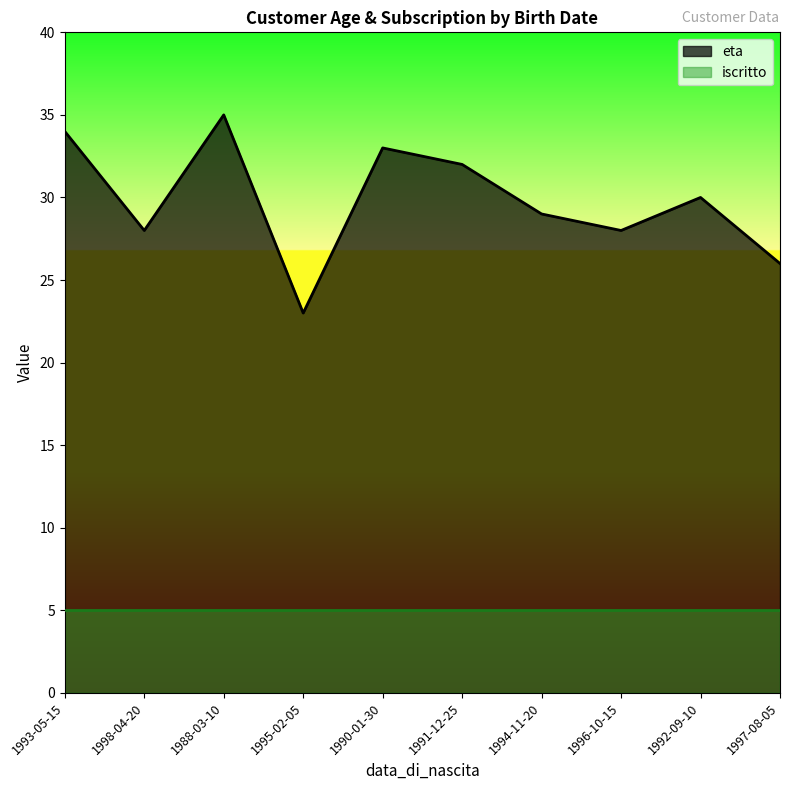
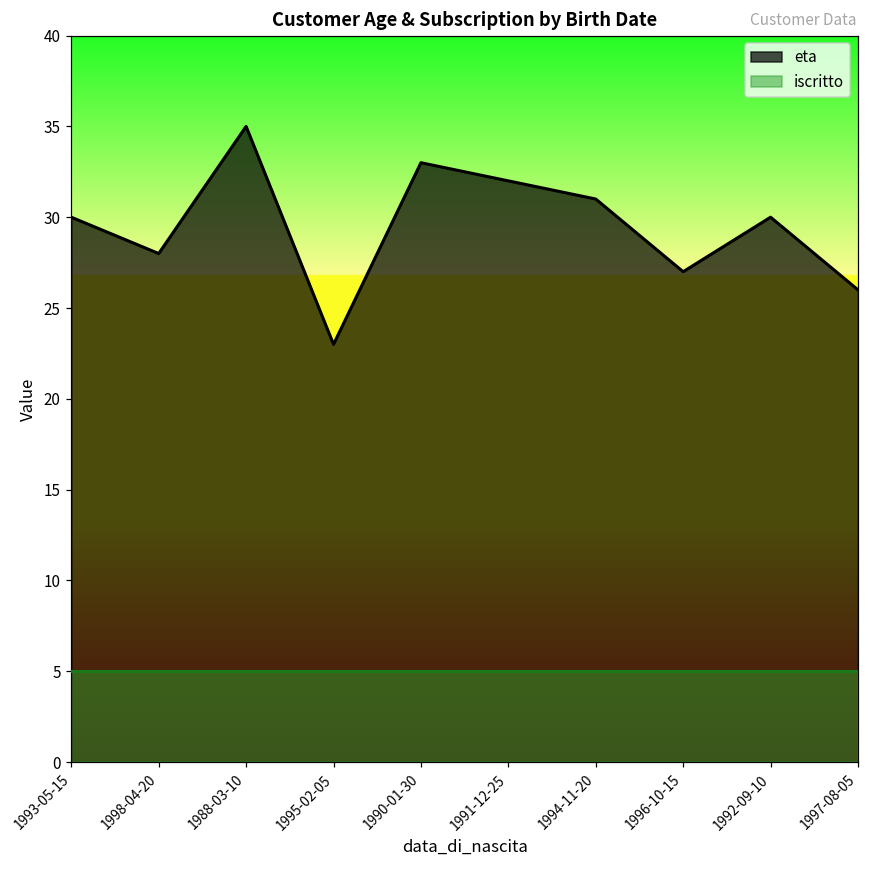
eta, 1993-05-15: 34 -> 30
eta, 1994-11-20: 29 -> 31
eta, 1996-10-15: 28 -> 27
